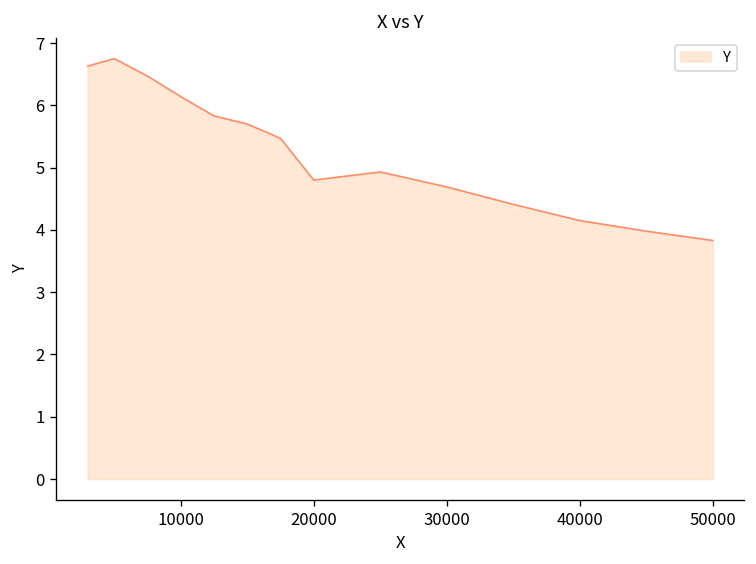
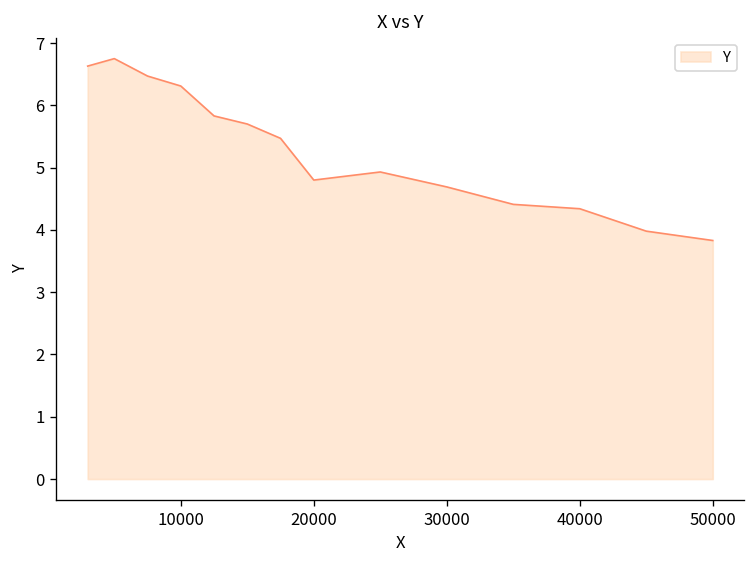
10000: 6.1 -> 6.3
40000: 4.2 -> 4.3
